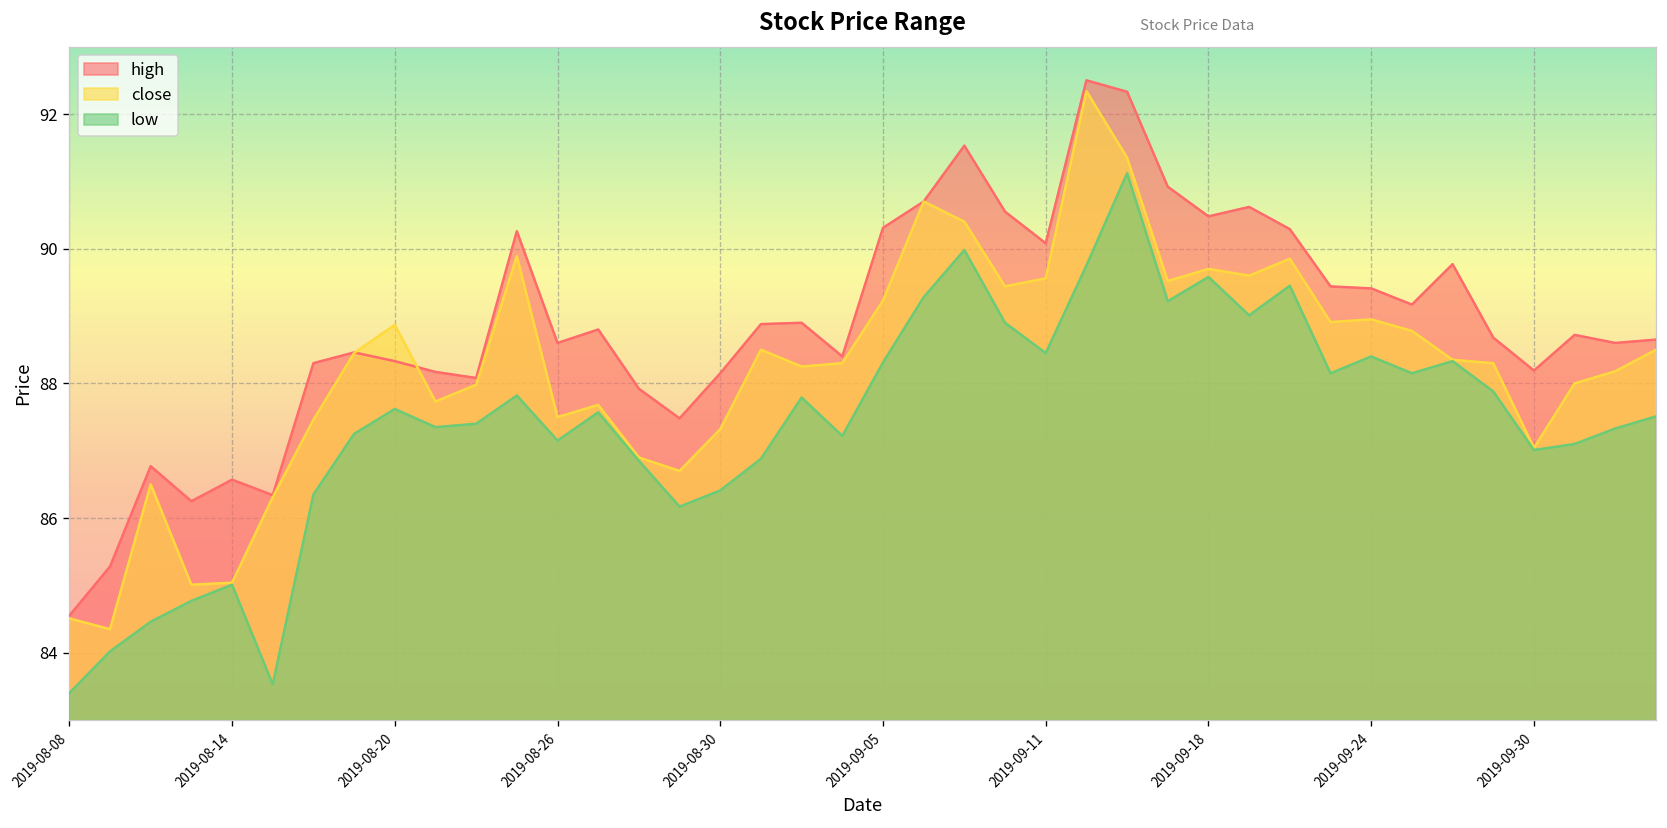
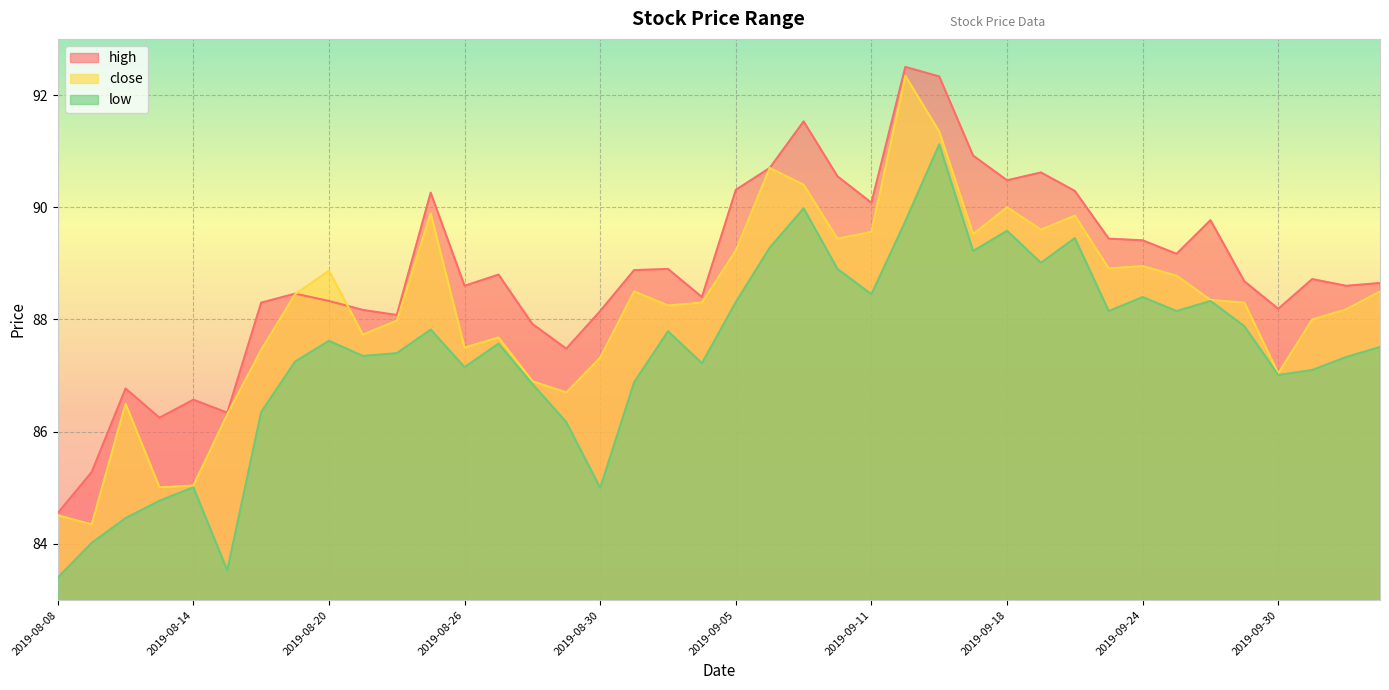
low, 2019-08-30: 86.4 -> 85.0
close, 2019-09-18: 89.7 -> 90.0
